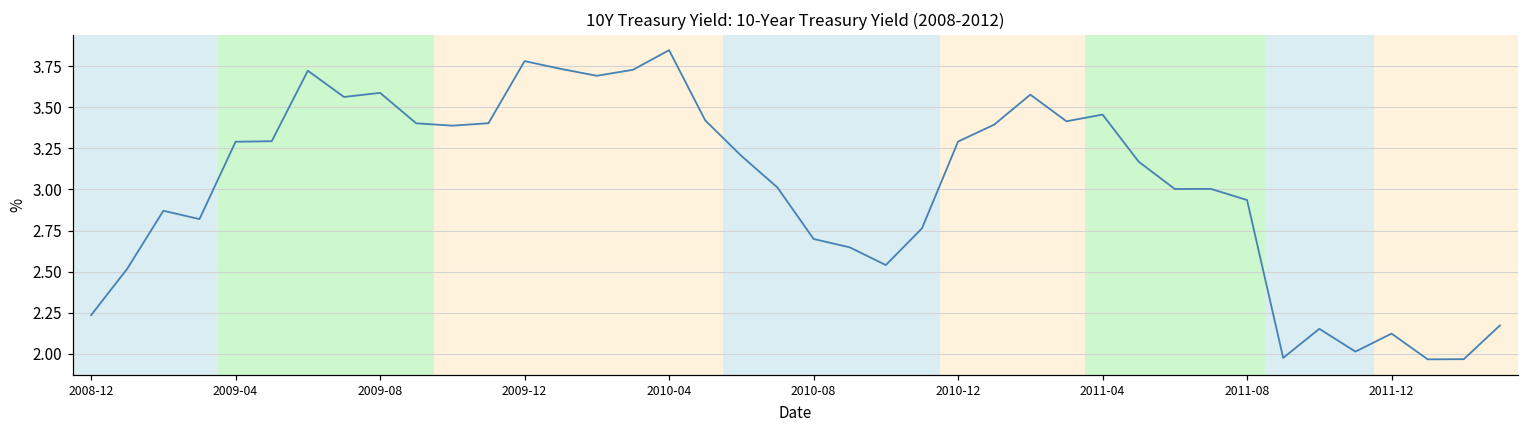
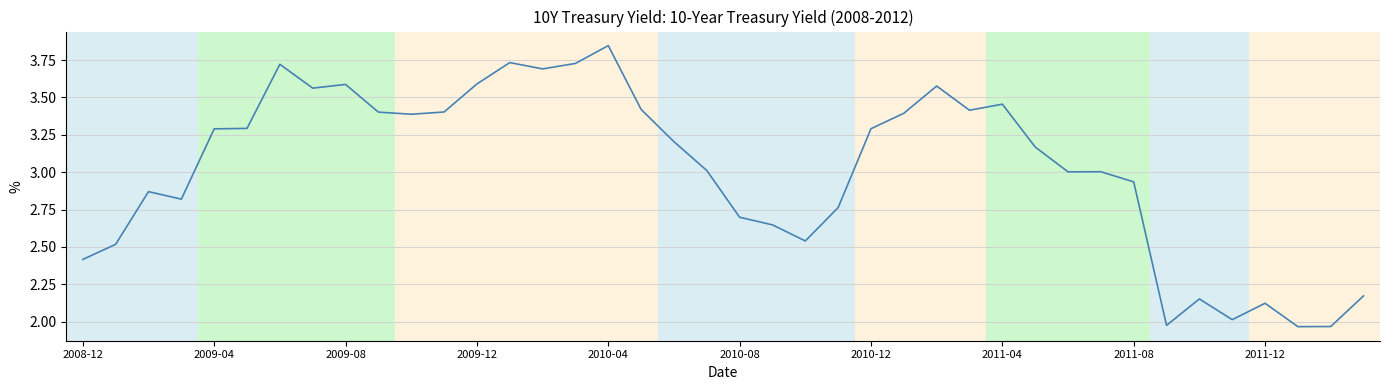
2008-12: 2.24 -> 2.42
2009-12: 3.78 -> 3.59
